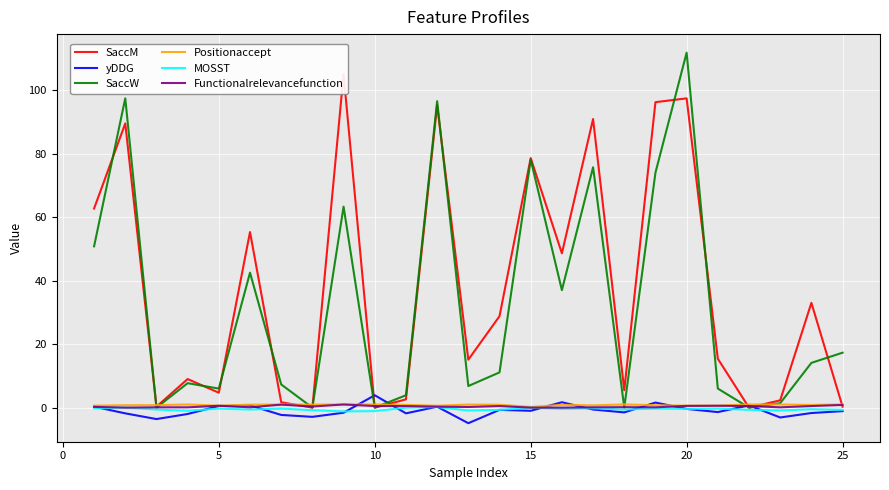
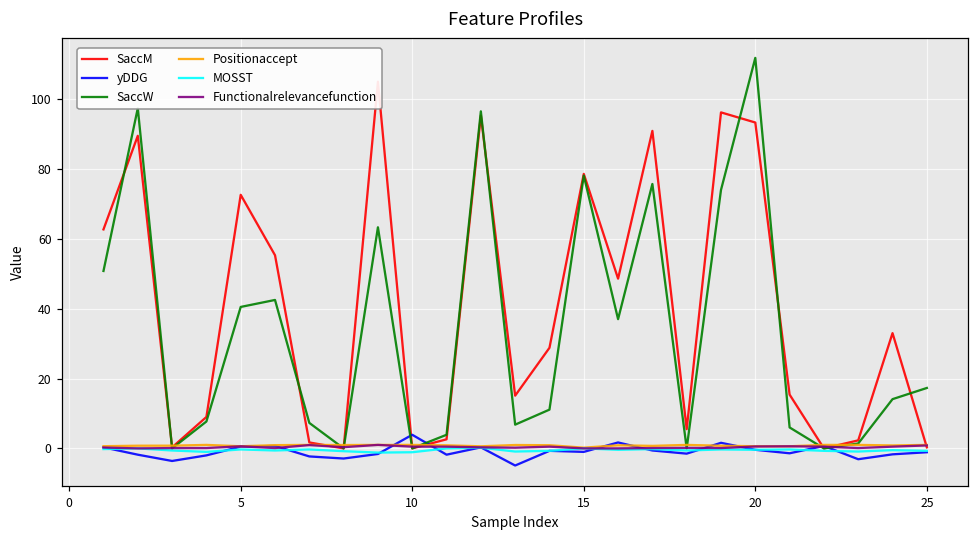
SaccM, 5: 5 -> 73
SaccW, 5: 6 -> 41
SaccM, 20: 97 -> 93
